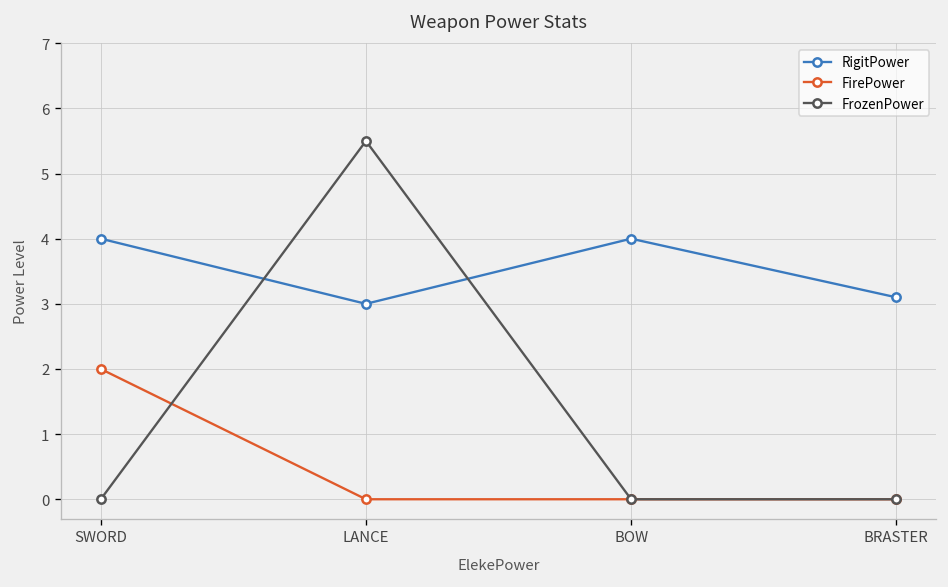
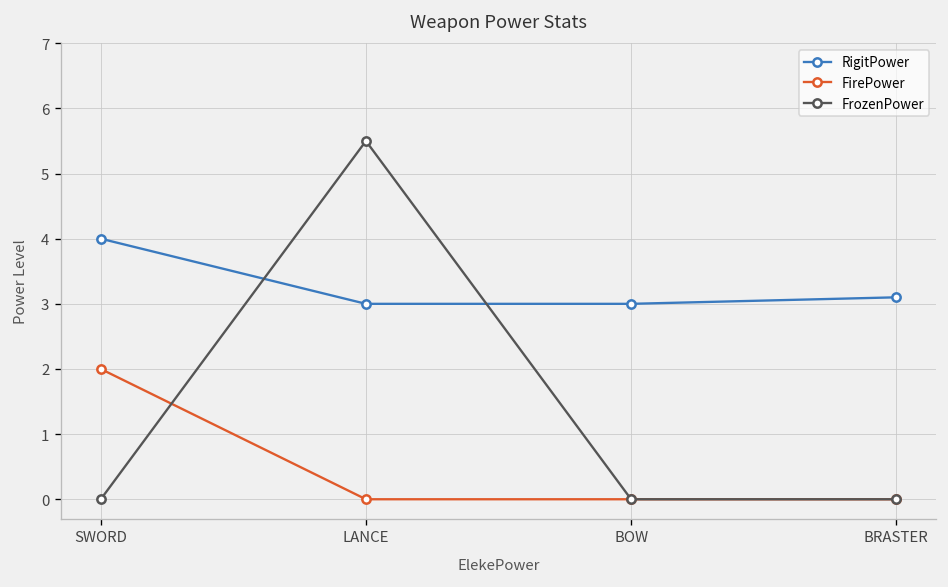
RigitPower, BOW: 4 -> 3
